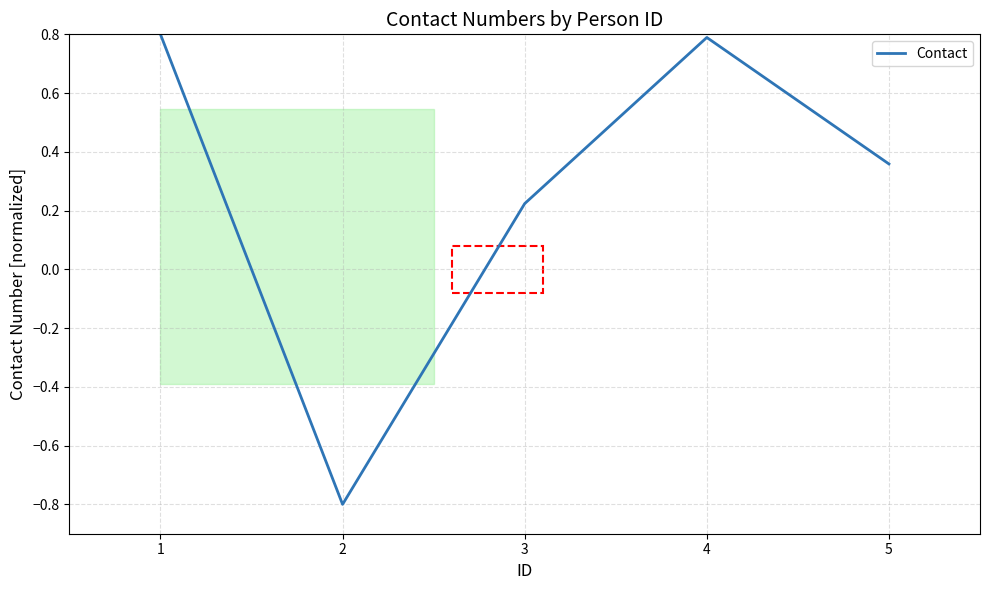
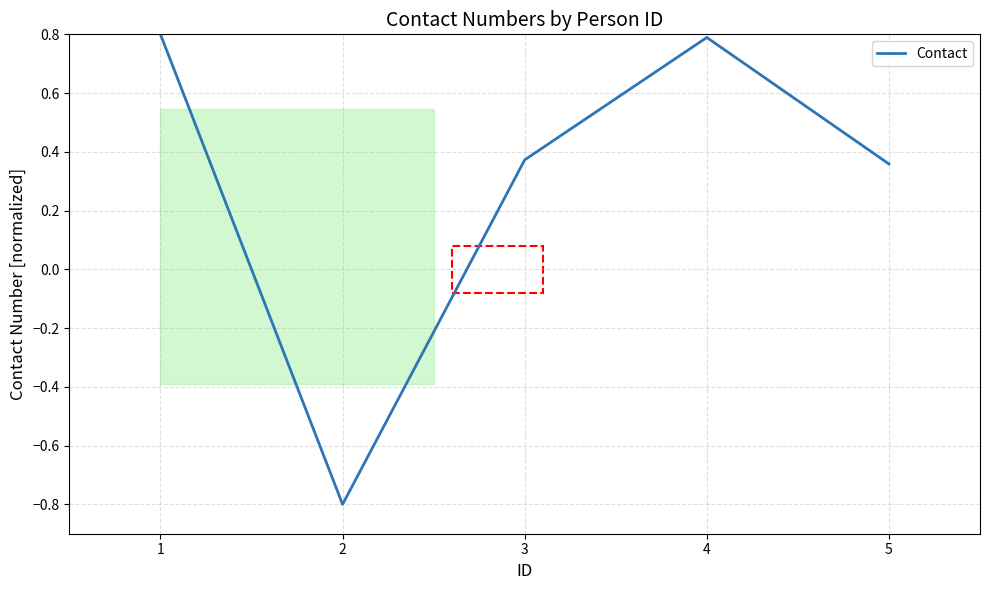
3: 0.22 -> 0.37
